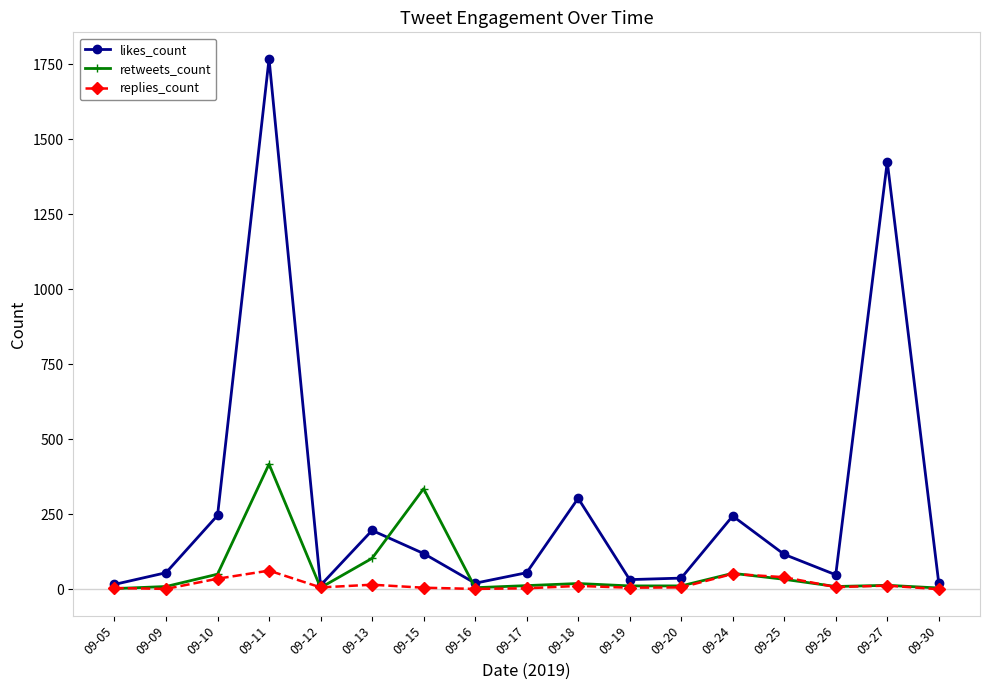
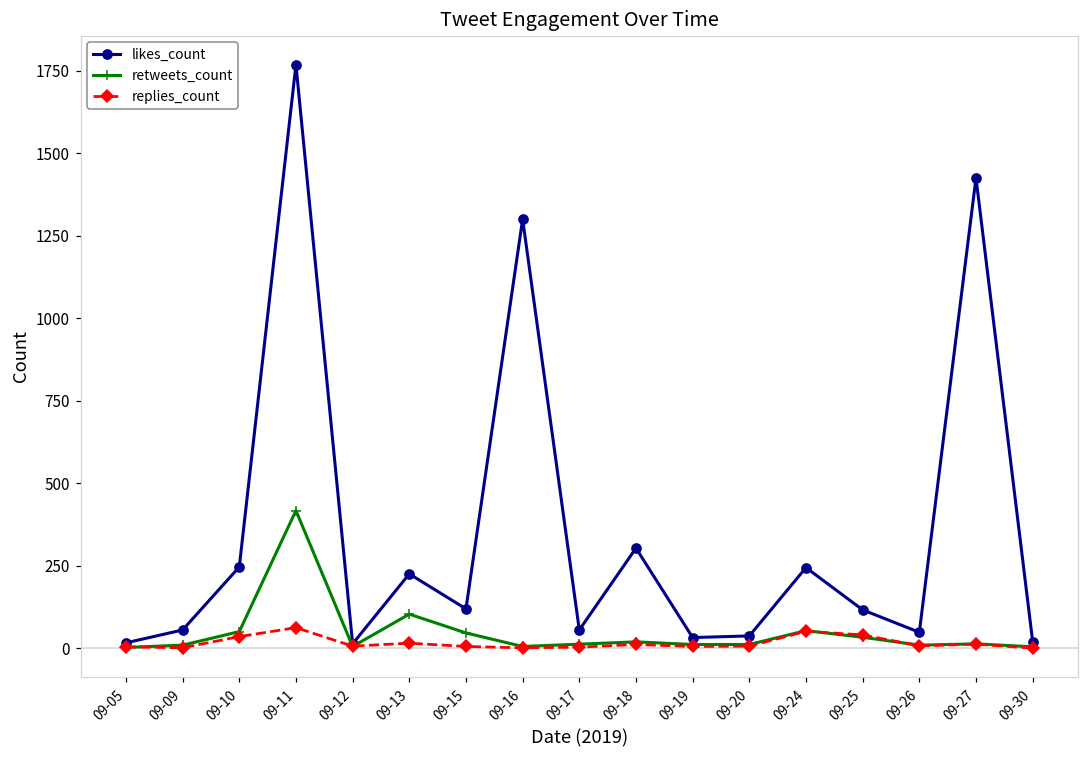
likes_count, 09-13: 200 -> 230
retweets_count, 09-15: 340 -> 50
likes_count, 09-16: 20 -> 1300
